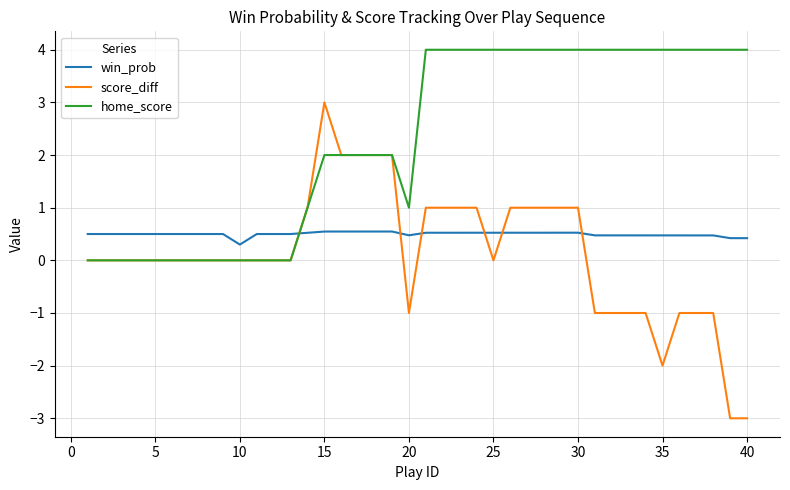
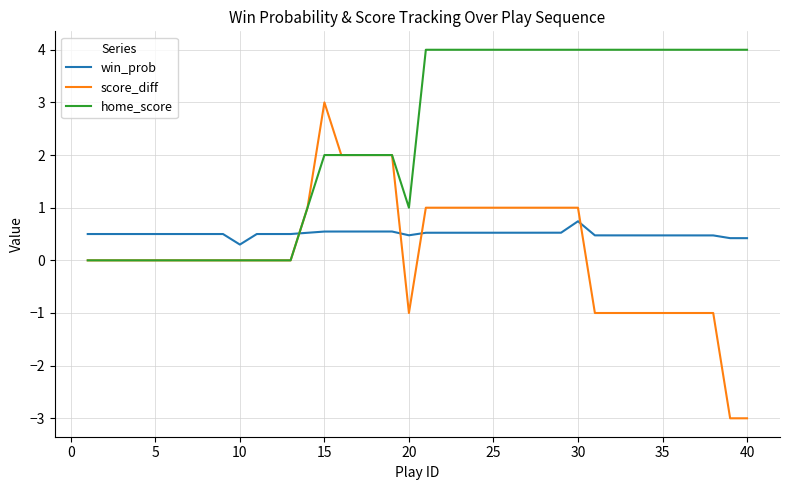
score_diff, 25: 0 -> 1
win_prob, 30: 0.5 -> 0.7
score_diff, 35: -2 -> -1
